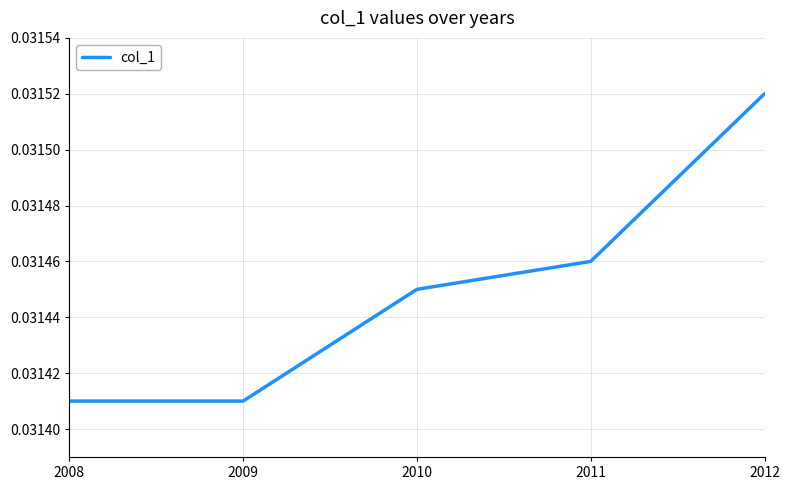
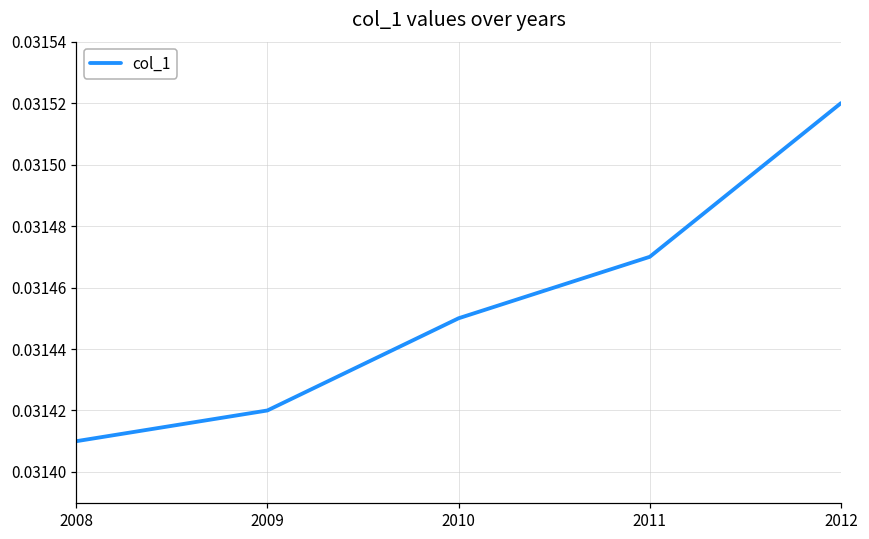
2009: 0.03141 -> 0.03142
2011: 0.03146 -> 0.03147
